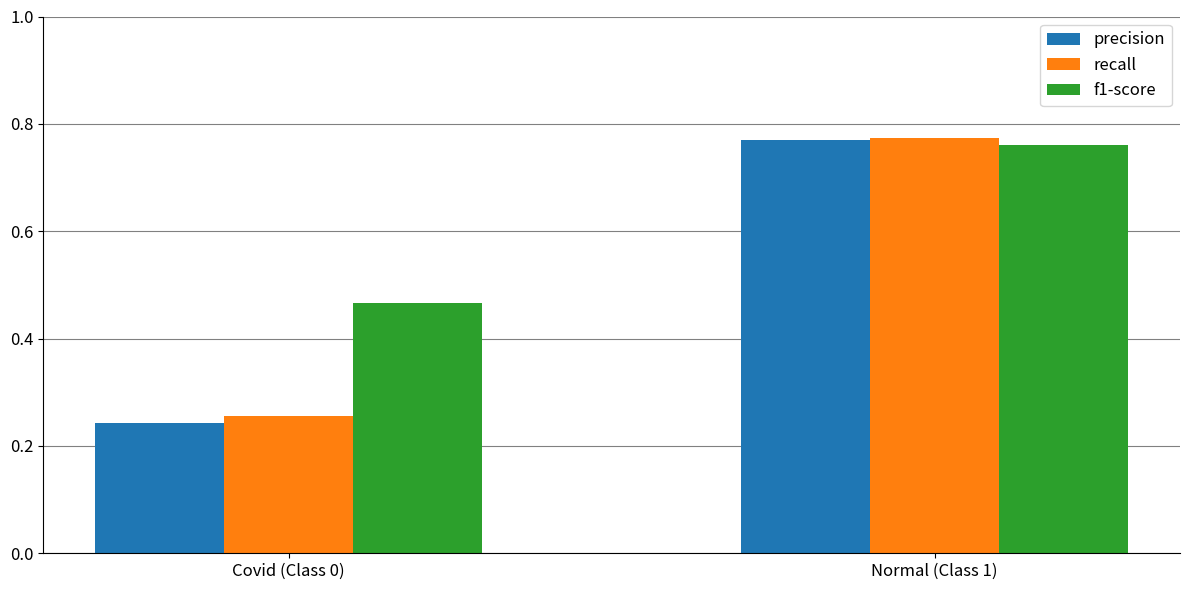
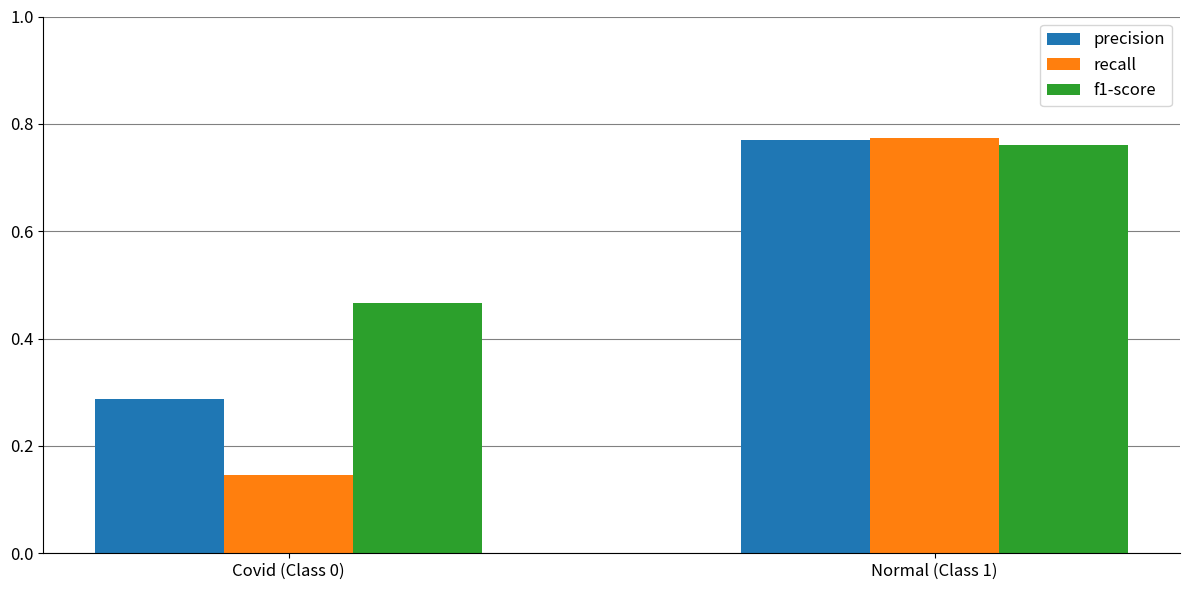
precision, Covid (Class 0): 0.24 -> 0.29
recall, Covid (Class 0): 0.26 -> 0.15
